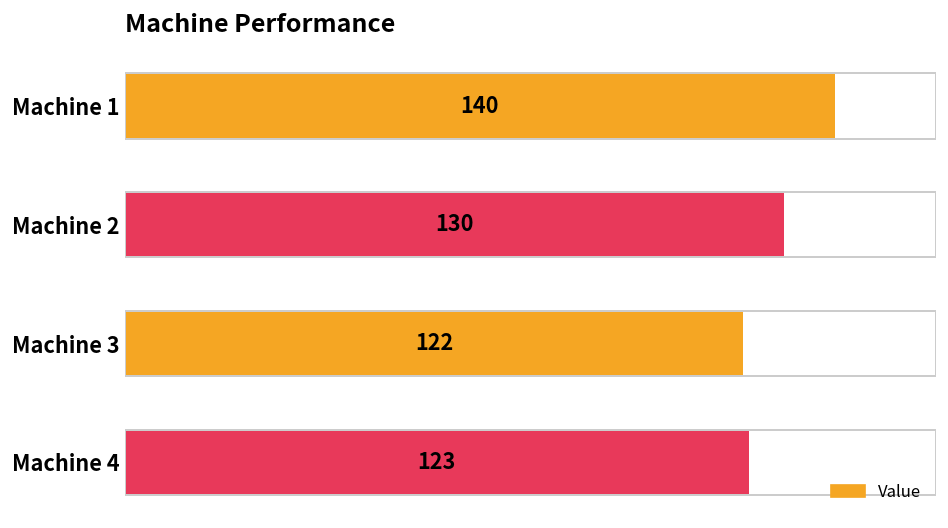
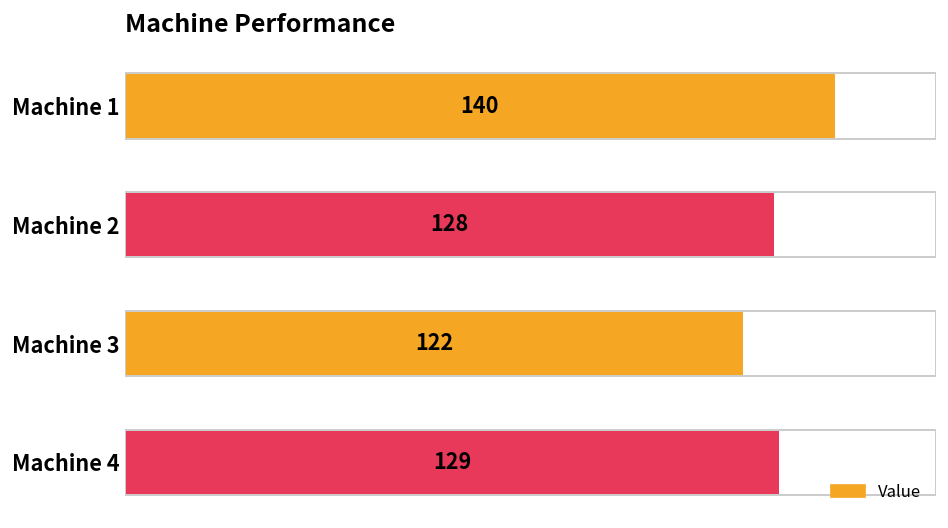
Machine 2: 130 -> 128
Machine 4: 123 -> 129
